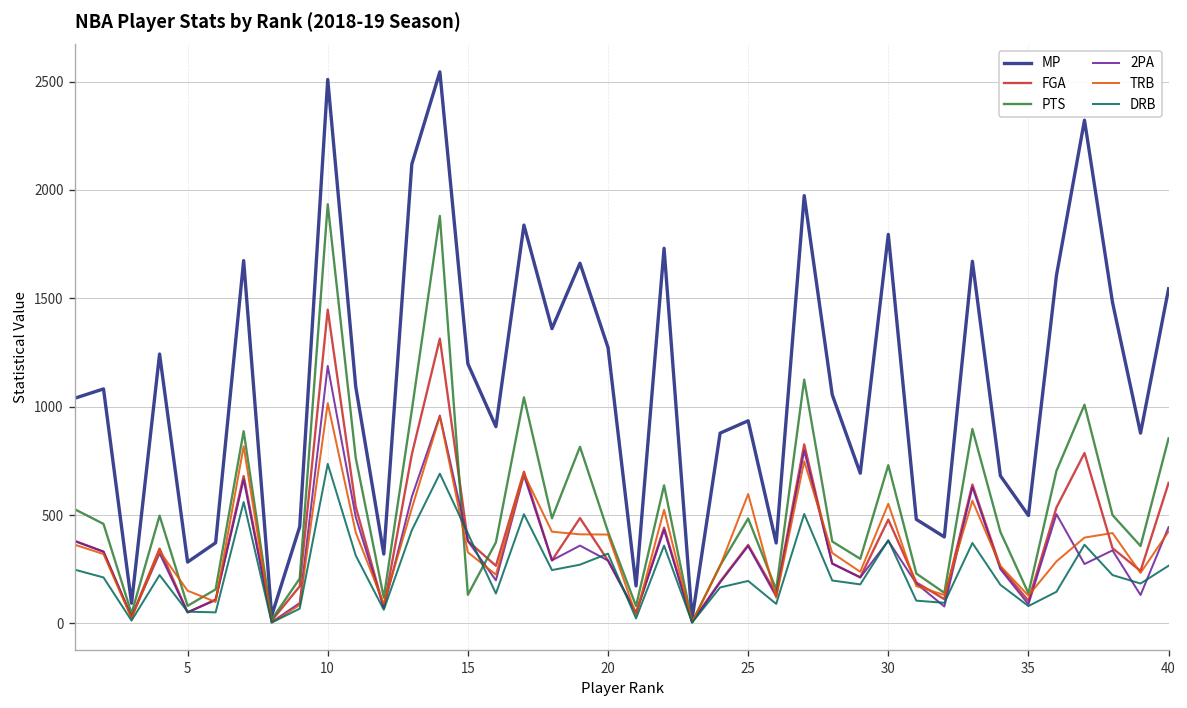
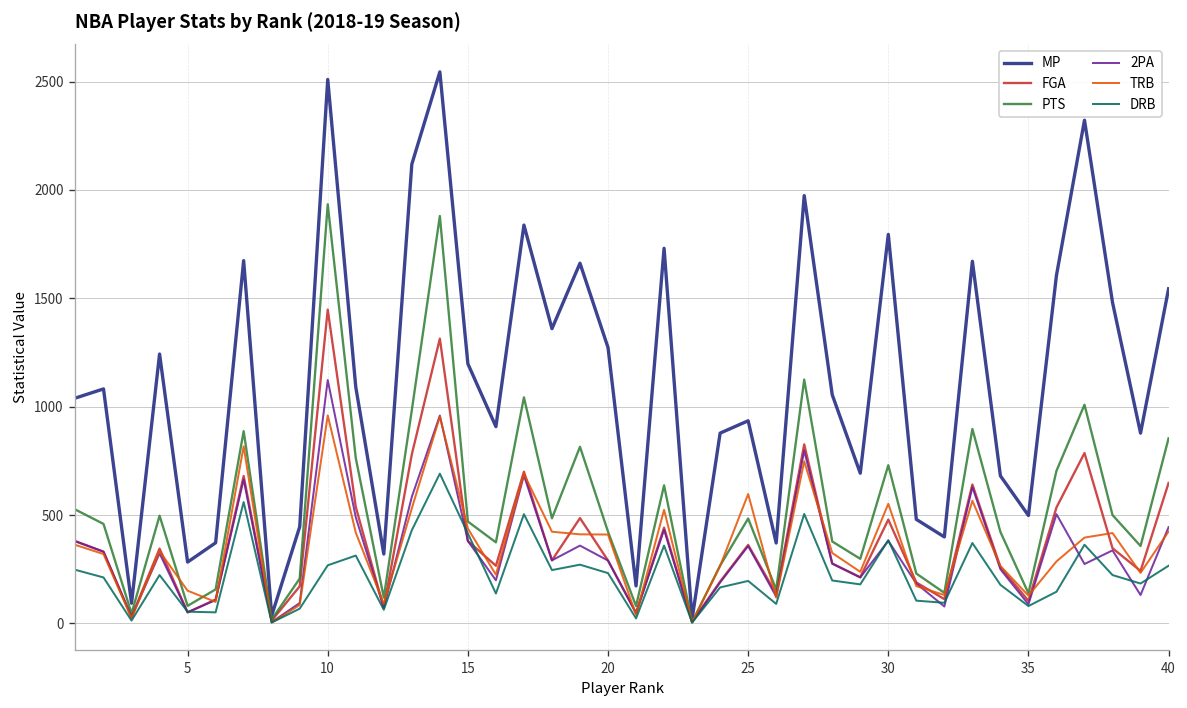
2PA, 10: 1190 -> 1120
TRB, 10: 1020 -> 960
DRB, 10: 740 -> 270
PTS, 15: 130 -> 470
TRB, 15: 330 -> 440
DRB, 20: 320 -> 230
